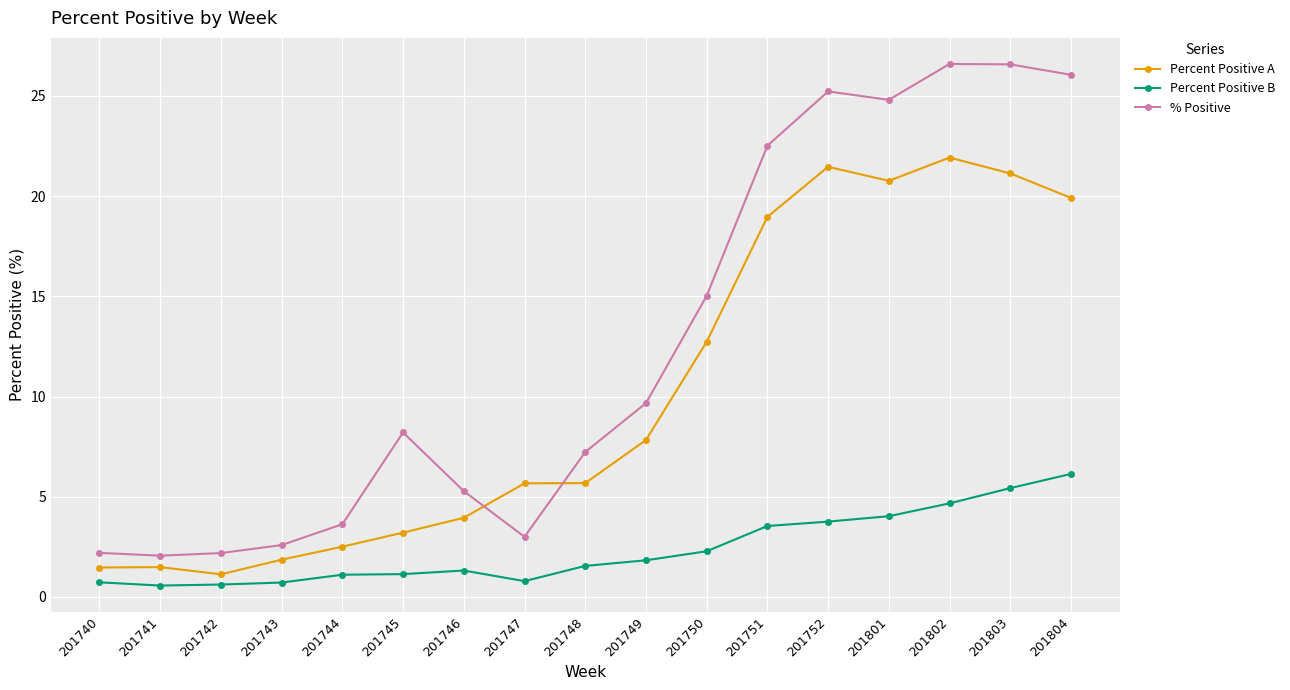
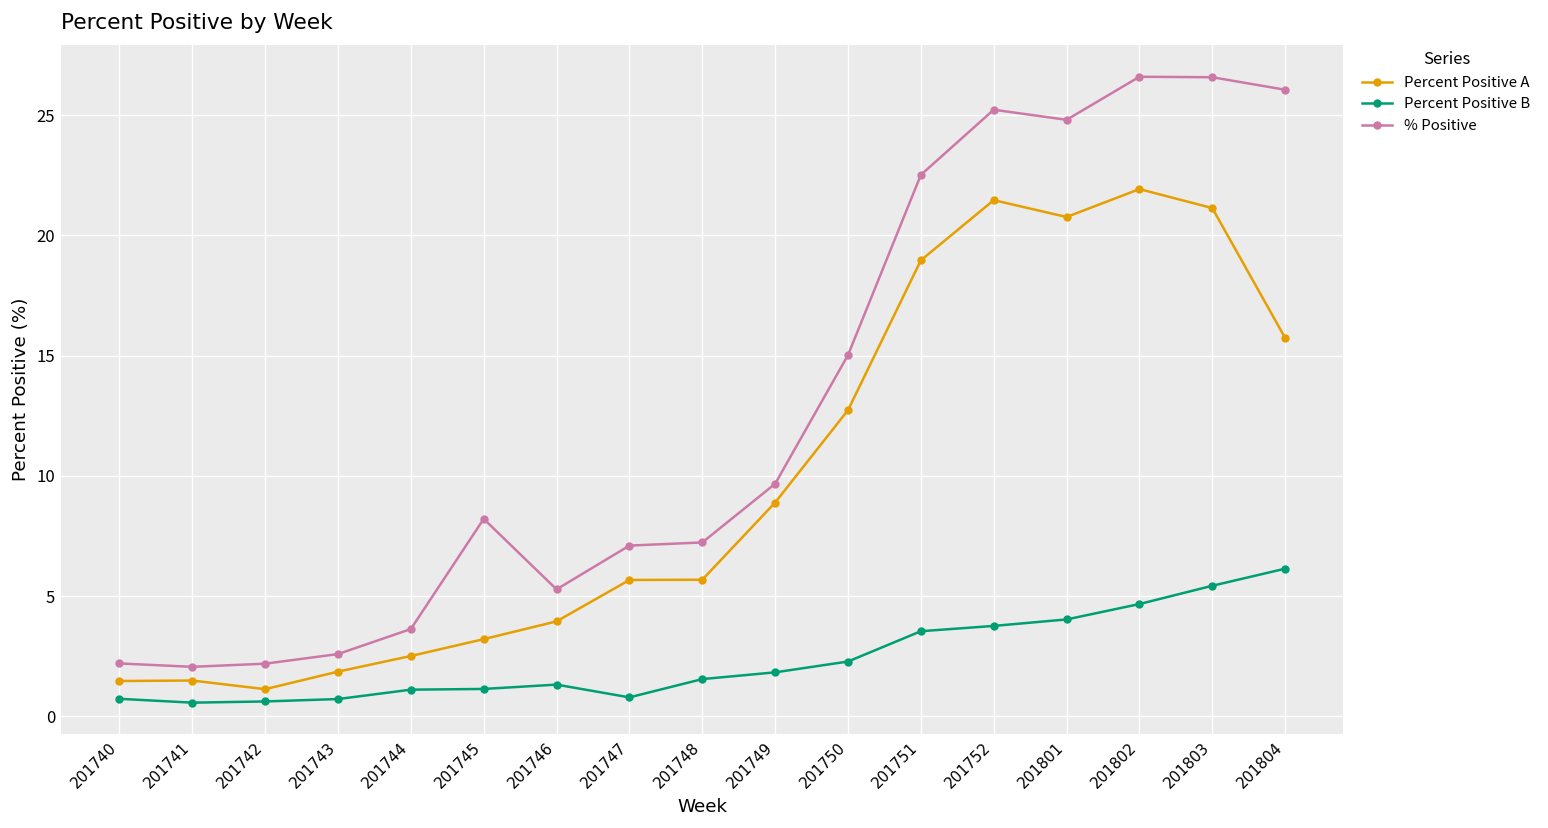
% Positive, 201747: 3.0 -> 7.1
Percent Positive A, 201749: 7.8 -> 8.9
Percent Positive A, 201804: 19.9 -> 15.7
